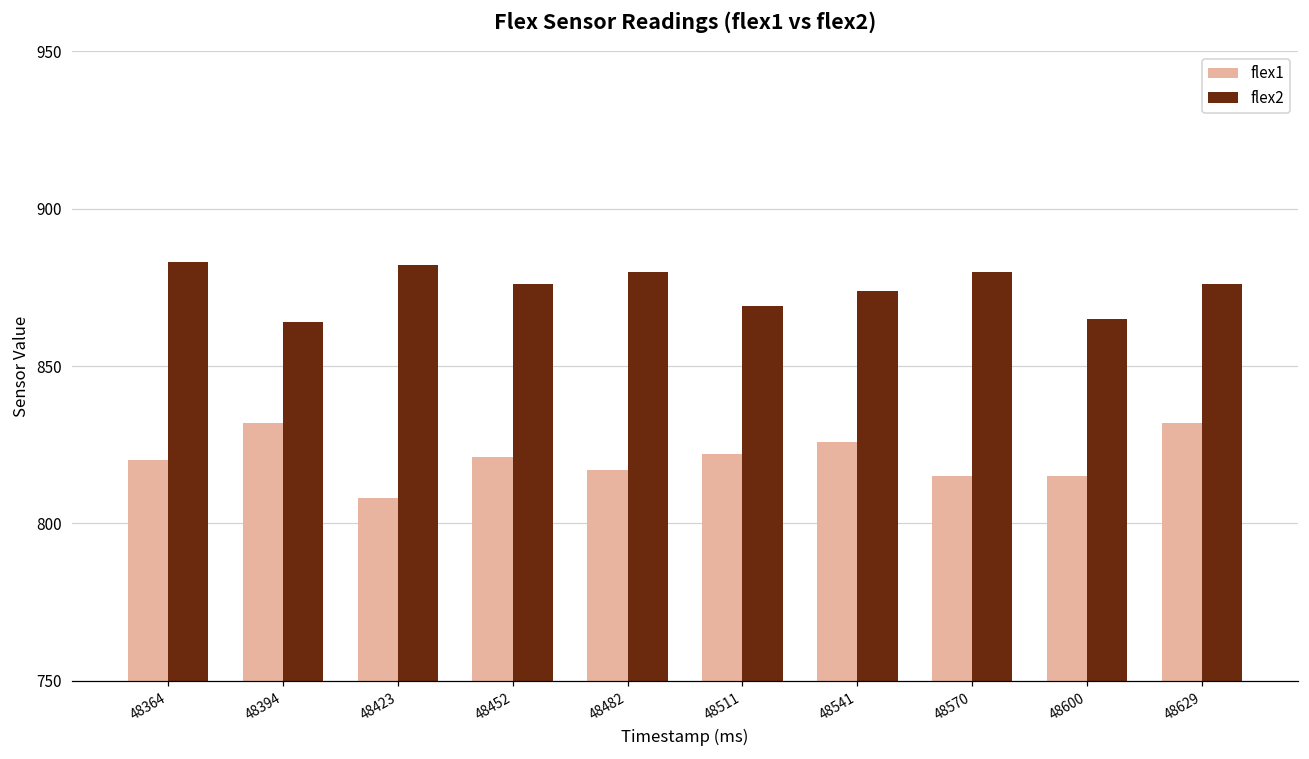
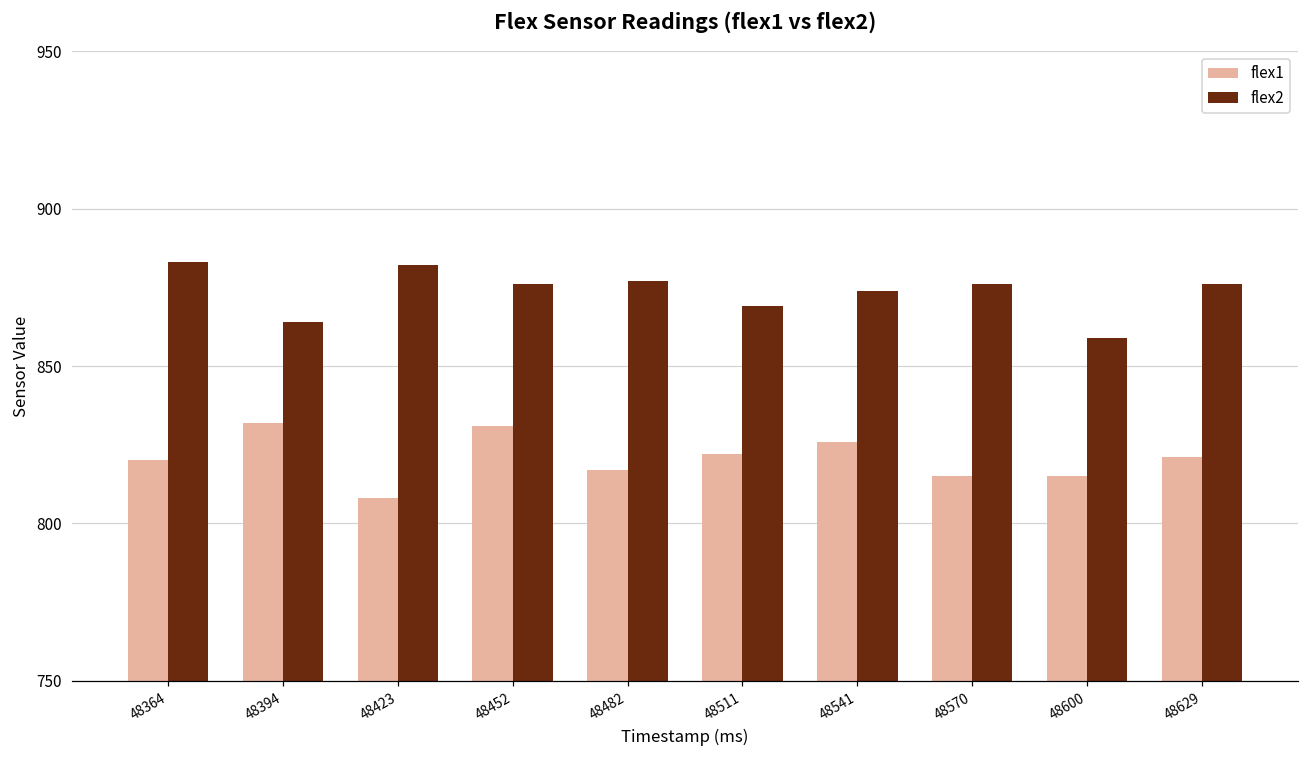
flex1, 48452: 821 -> 831
flex2, 48482: 880 -> 877
flex2, 48570: 880 -> 876
flex2, 48600: 865 -> 859
flex1, 48629: 832 -> 821
